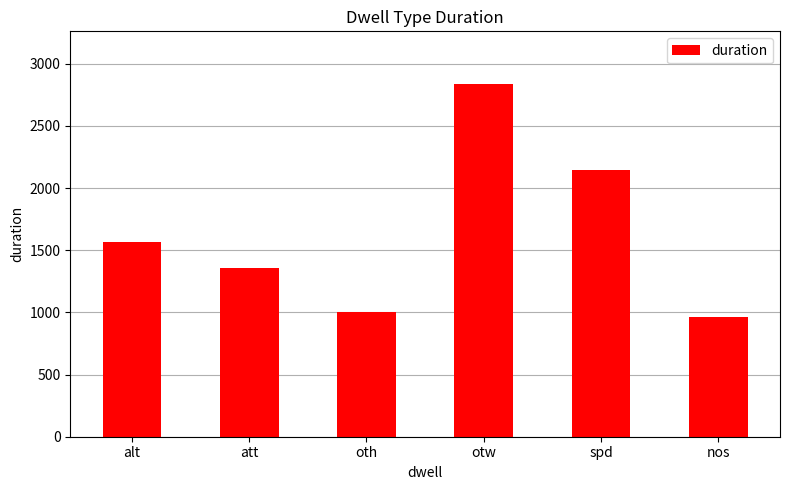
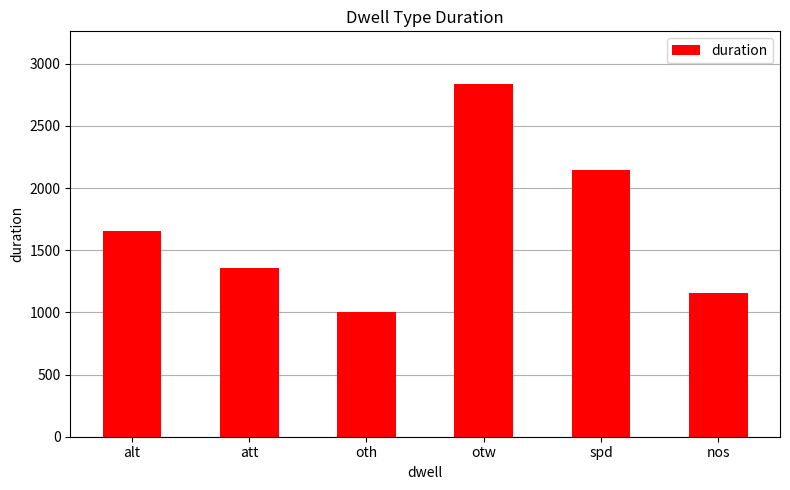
alt: 1560 -> 1650
nos: 960 -> 1150
